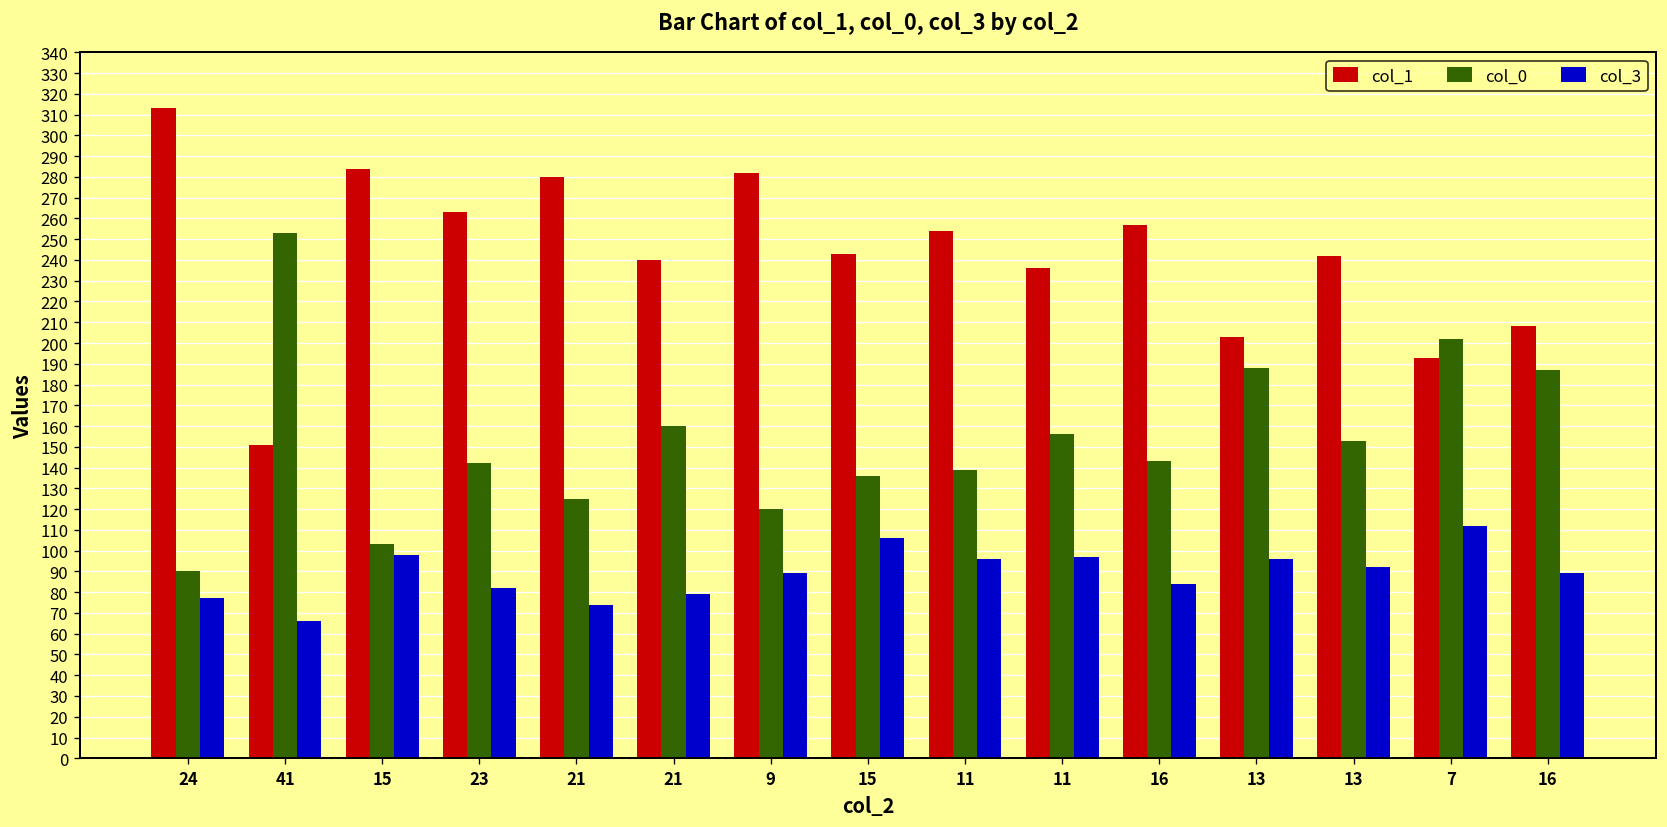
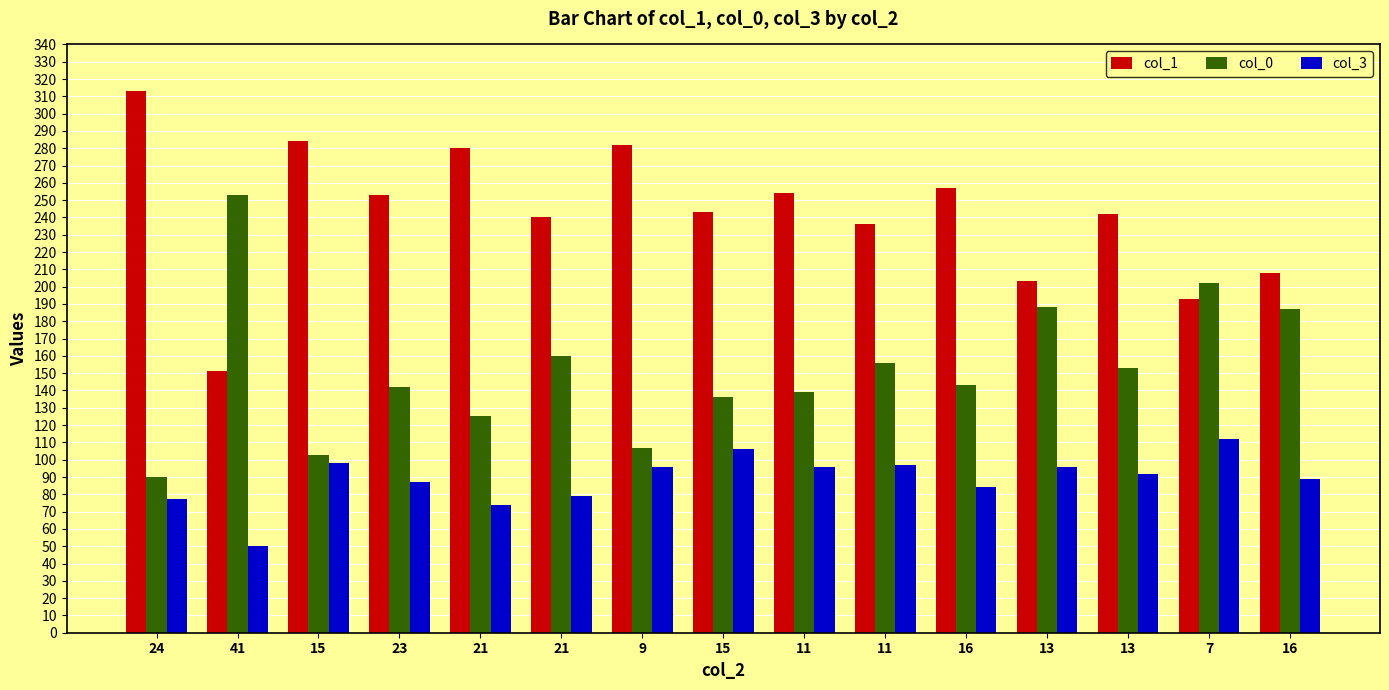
col_3, 41: 66 -> 50
col_1, 23: 263 -> 253
col_3, 23: 82 -> 87
col_0, 9: 120 -> 107
col_3, 9: 89 -> 96
